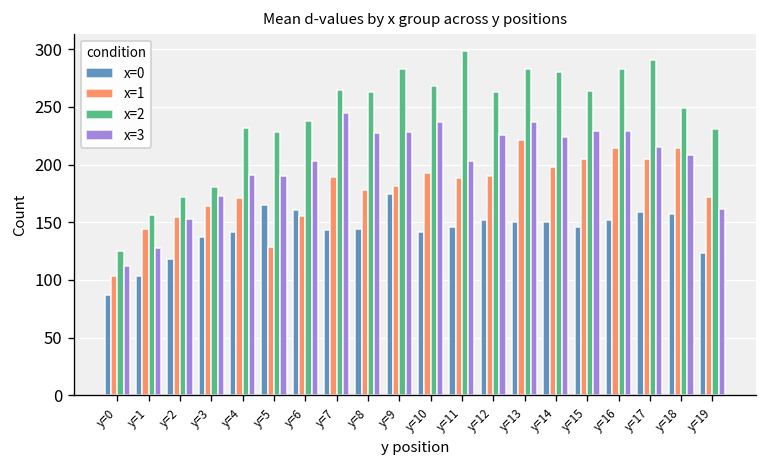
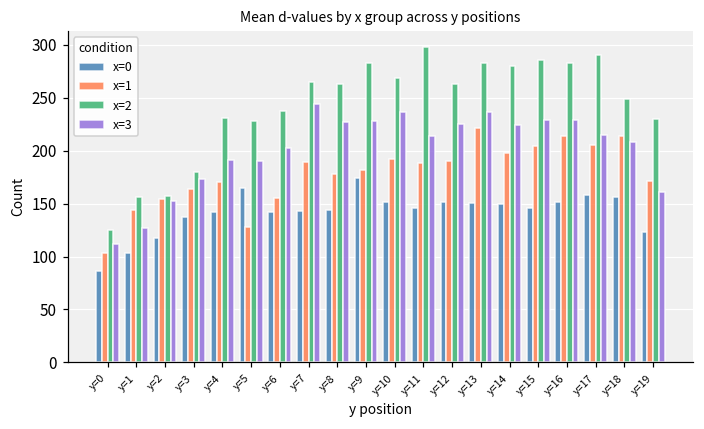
x=2, y=2: 170 -> 160
x=0, y=6: 160 -> 140
x=0, y=10: 140 -> 150
x=3, y=11: 200 -> 210
x=2, y=15: 260 -> 290
